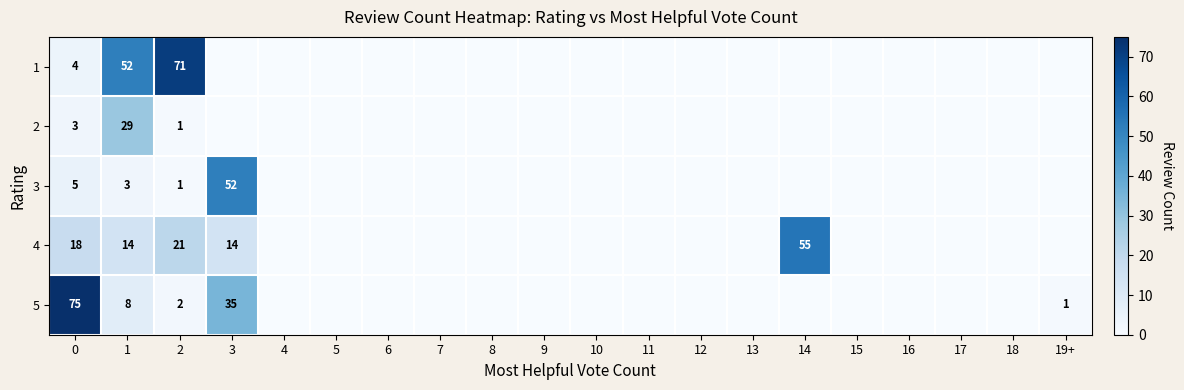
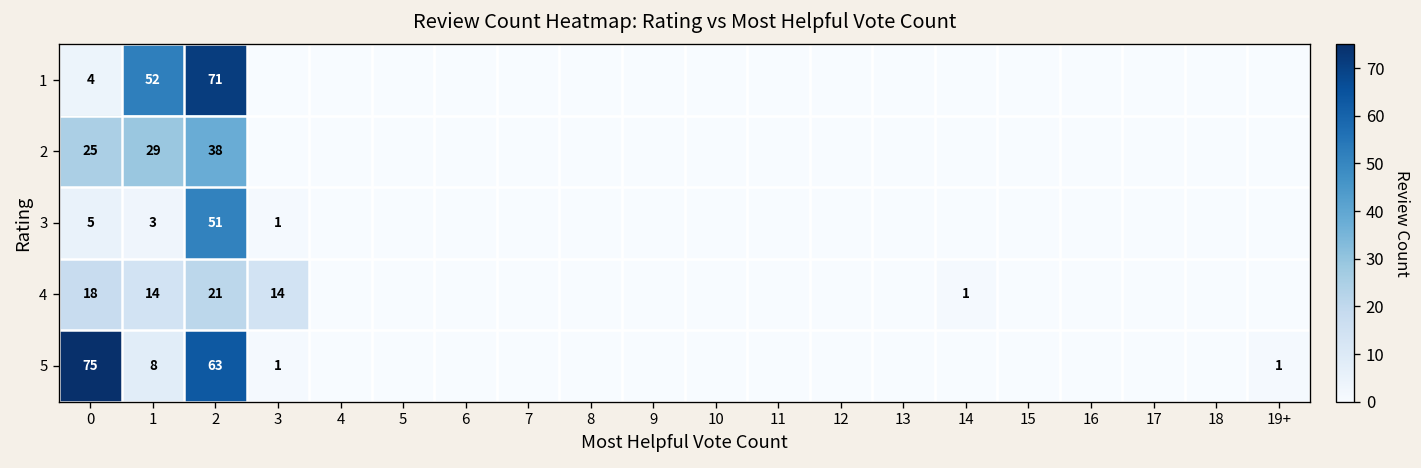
2, 0: 3 -> 25
2, 2: 1 -> 38
3, 2: 1 -> 51
3, 3: 52 -> 1
4, 14: 55 -> 1
5, 2: 2 -> 63
5, 3: 35 -> 1
